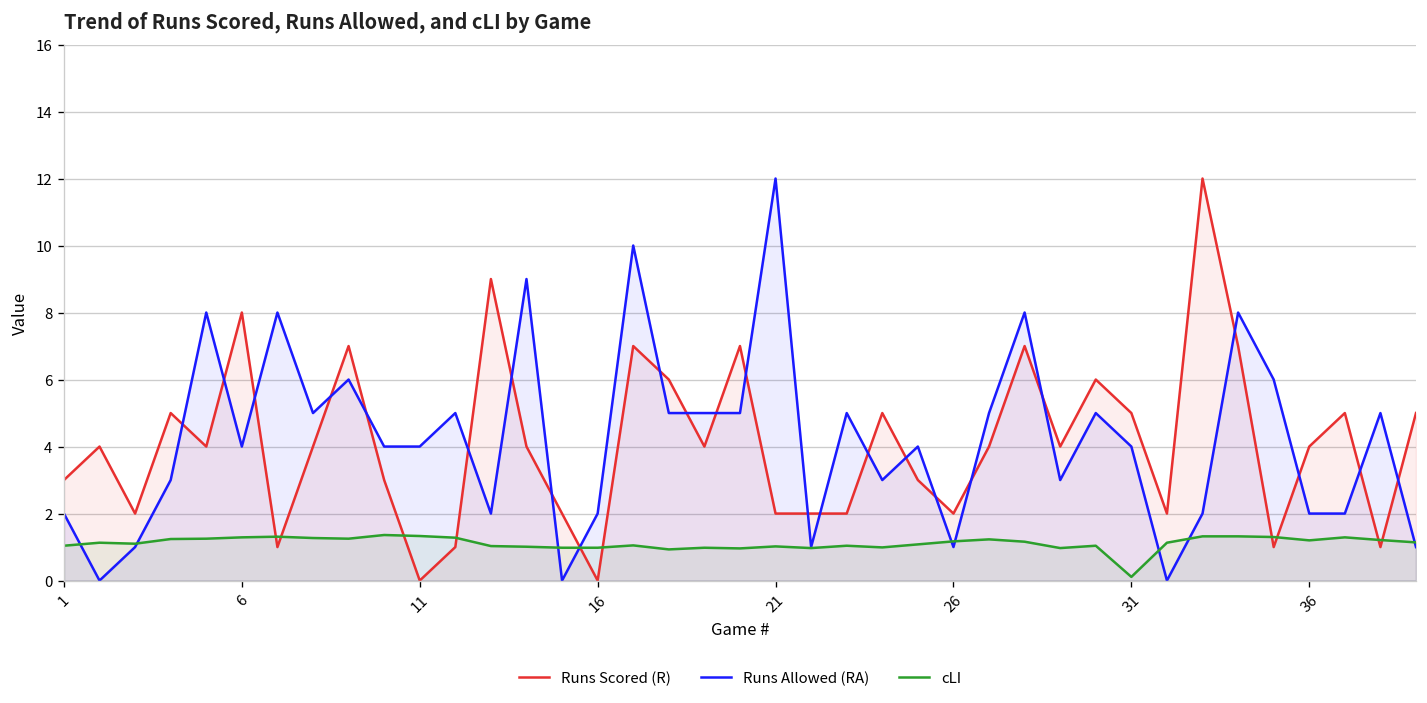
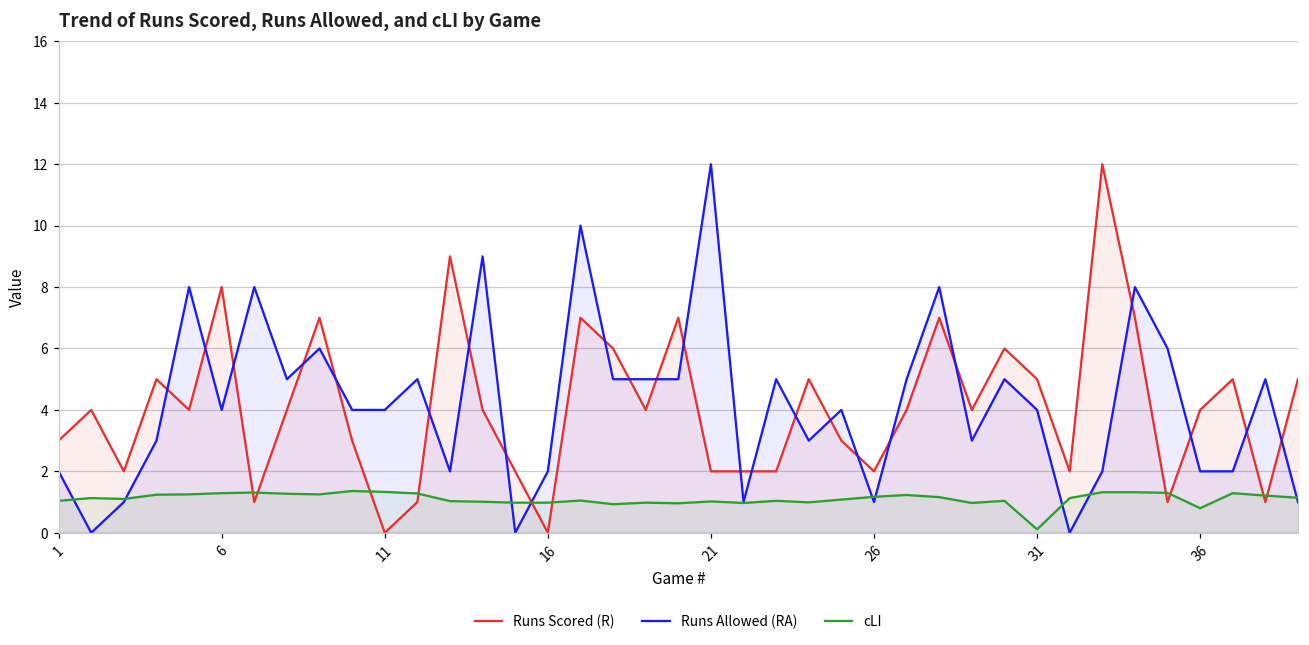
cLI, 36: 1.2 -> 0.8
